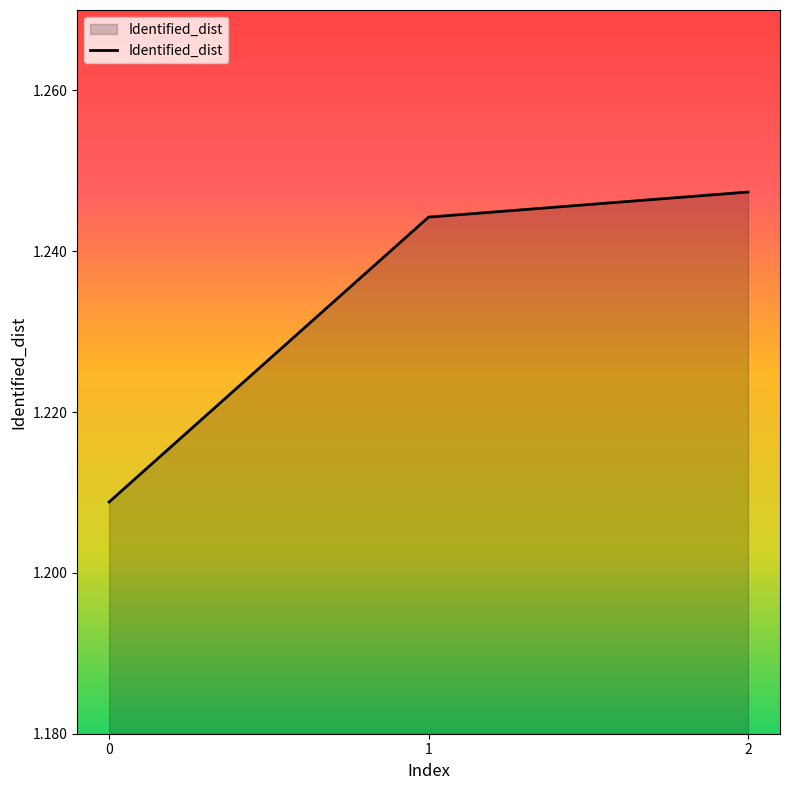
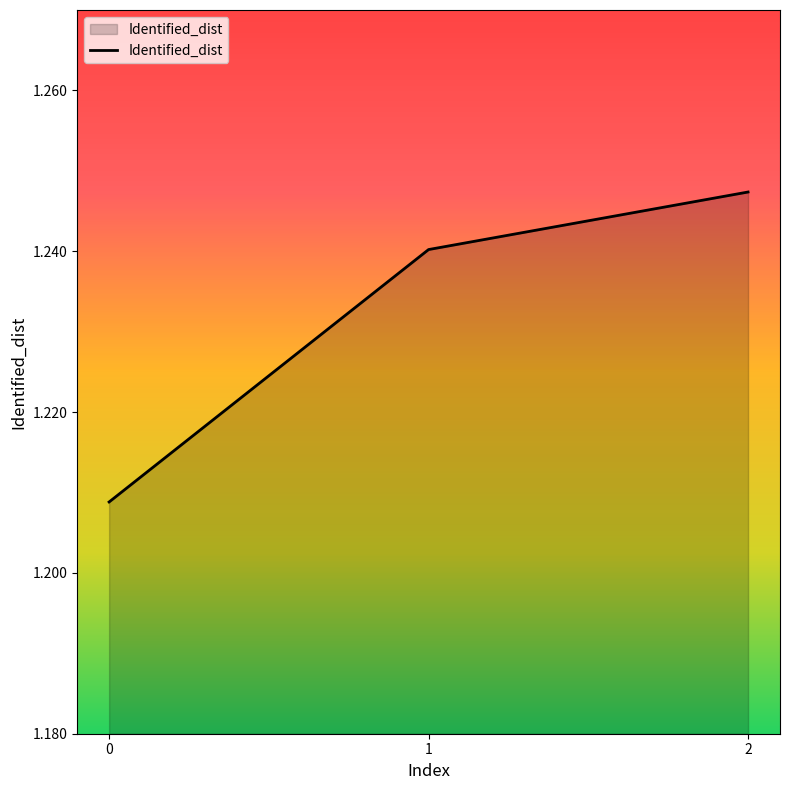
1: 1.244 -> 1.240
